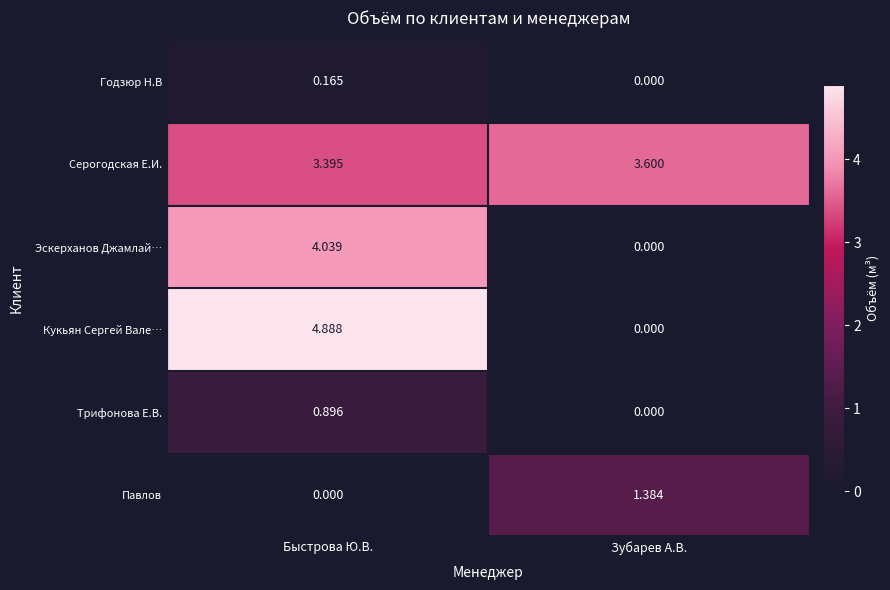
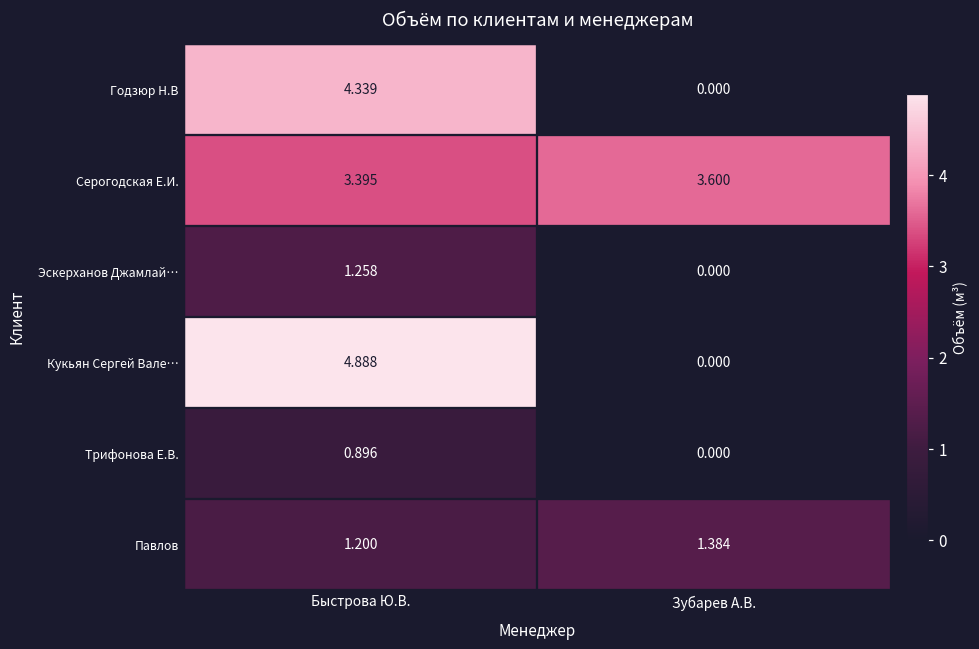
Годзюр Н.В, Быстрова Ю.В.: 0.165 -> 4.339
Эскерханов Джамлай…, Быстрова Ю.В.: 4.039 -> 1.258
Павлов, Быстрова Ю.В.: 0.000 -> 1.200
